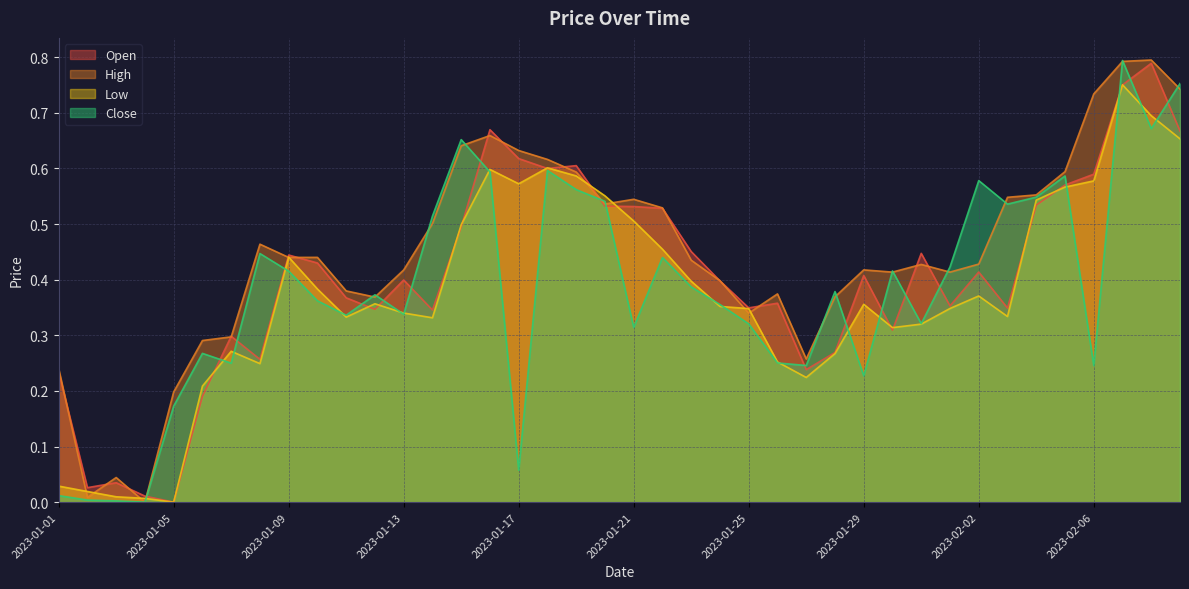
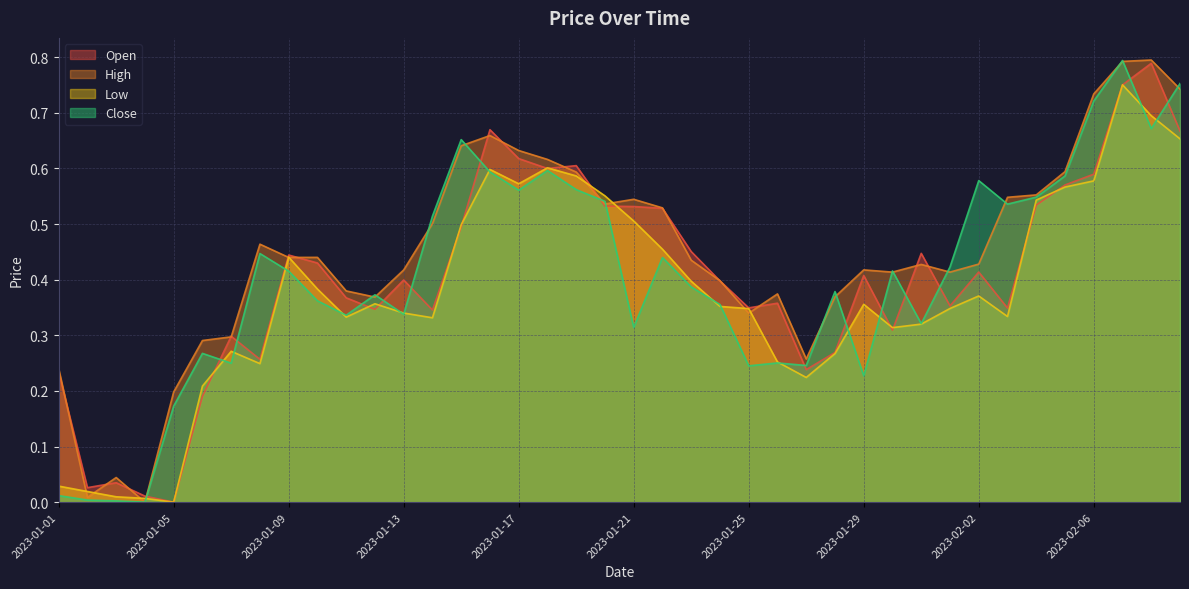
Close, 2023-01-17: 0.06 -> 0.56
Close, 2023-01-25: 0.32 -> 0.25
Close, 2023-02-06: 0.25 -> 0.72
